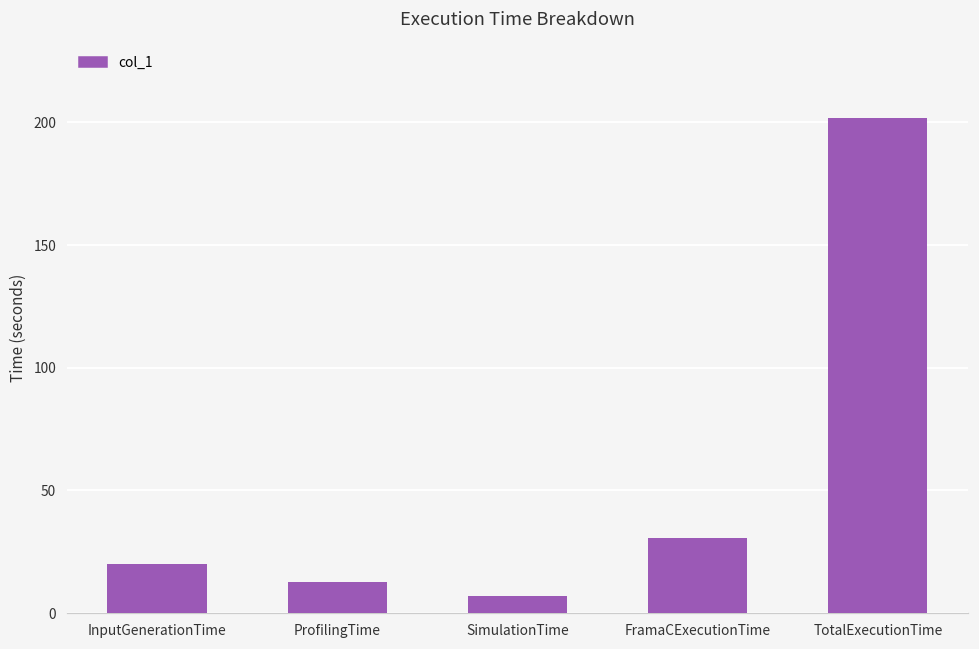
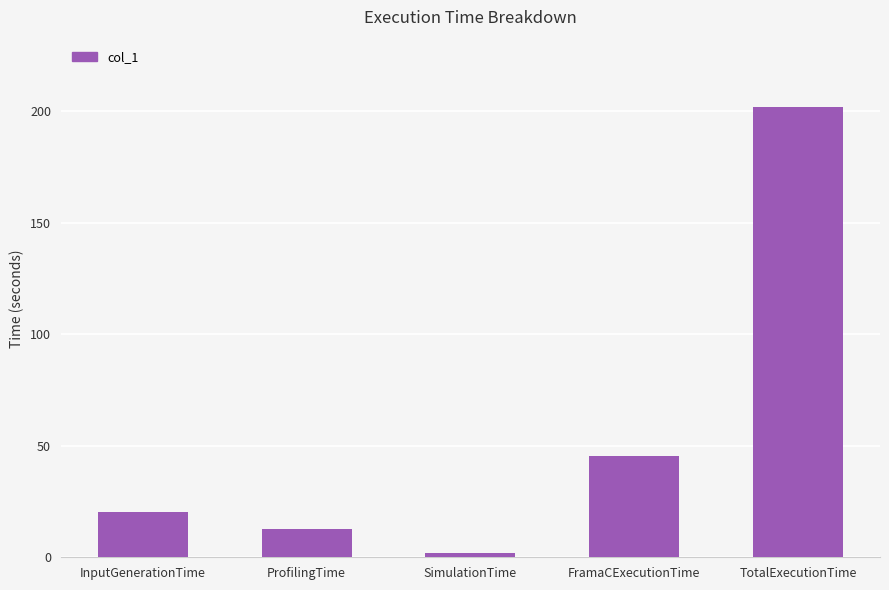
SimulationTime: 7 -> 2
FramaCExecutionTime: 30 -> 45
